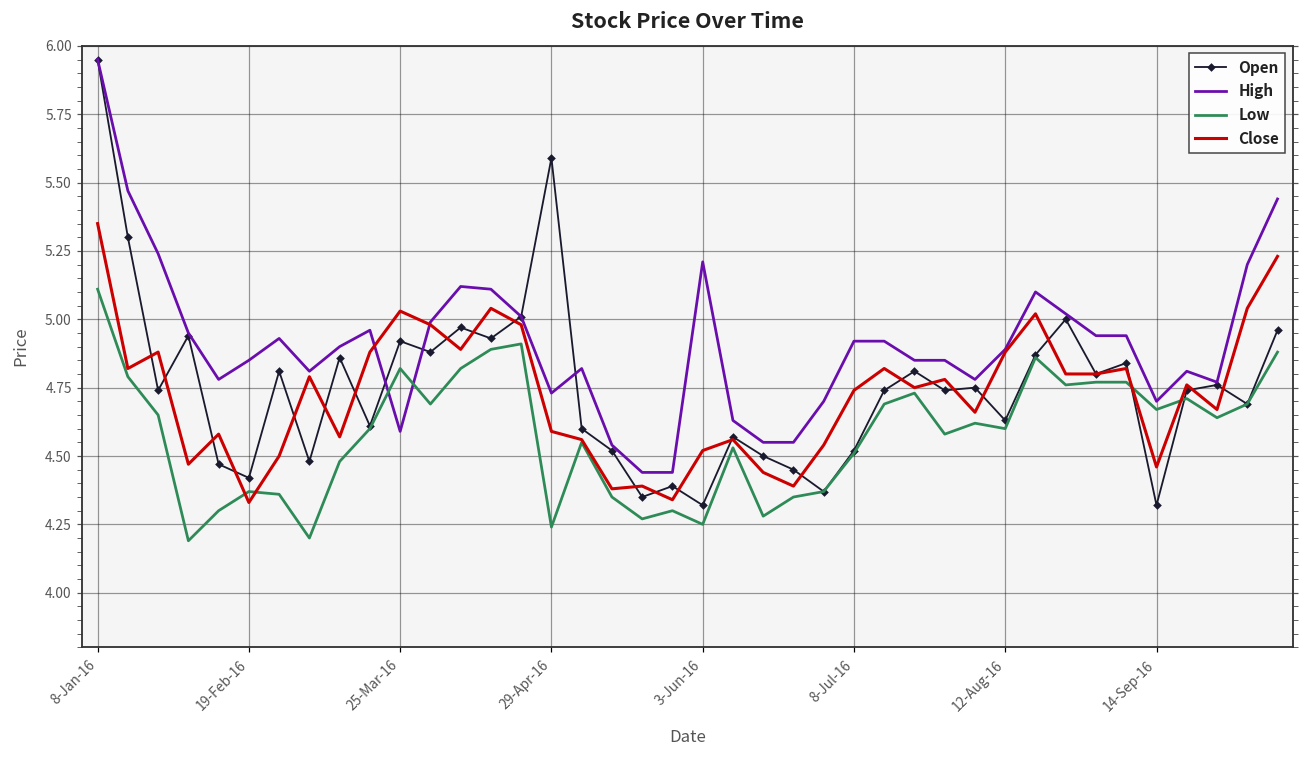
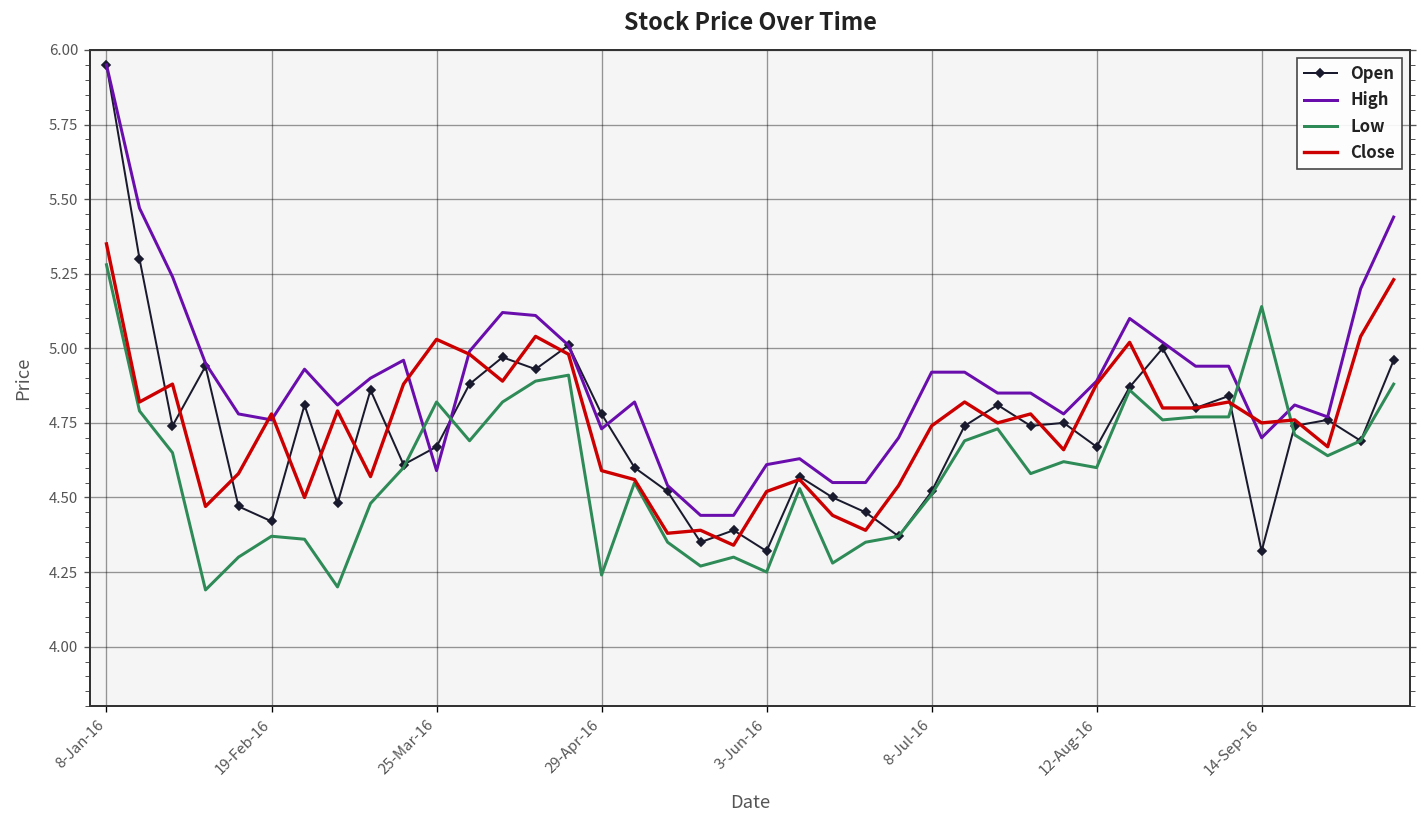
Low, 8-Jan-16: 5.11 -> 5.28
High, 19-Feb-16: 4.85 -> 4.76
Close, 19-Feb-16: 4.33 -> 4.78
Open, 25-Mar-16: 4.92 -> 4.67
Open, 29-Apr-16: 5.59 -> 4.78
High, 3-Jun-16: 5.21 -> 4.61
Open, 12-Aug-16: 4.63 -> 4.67
Low, 14-Sep-16: 4.67 -> 5.14
Close, 14-Sep-16: 4.46 -> 4.75
